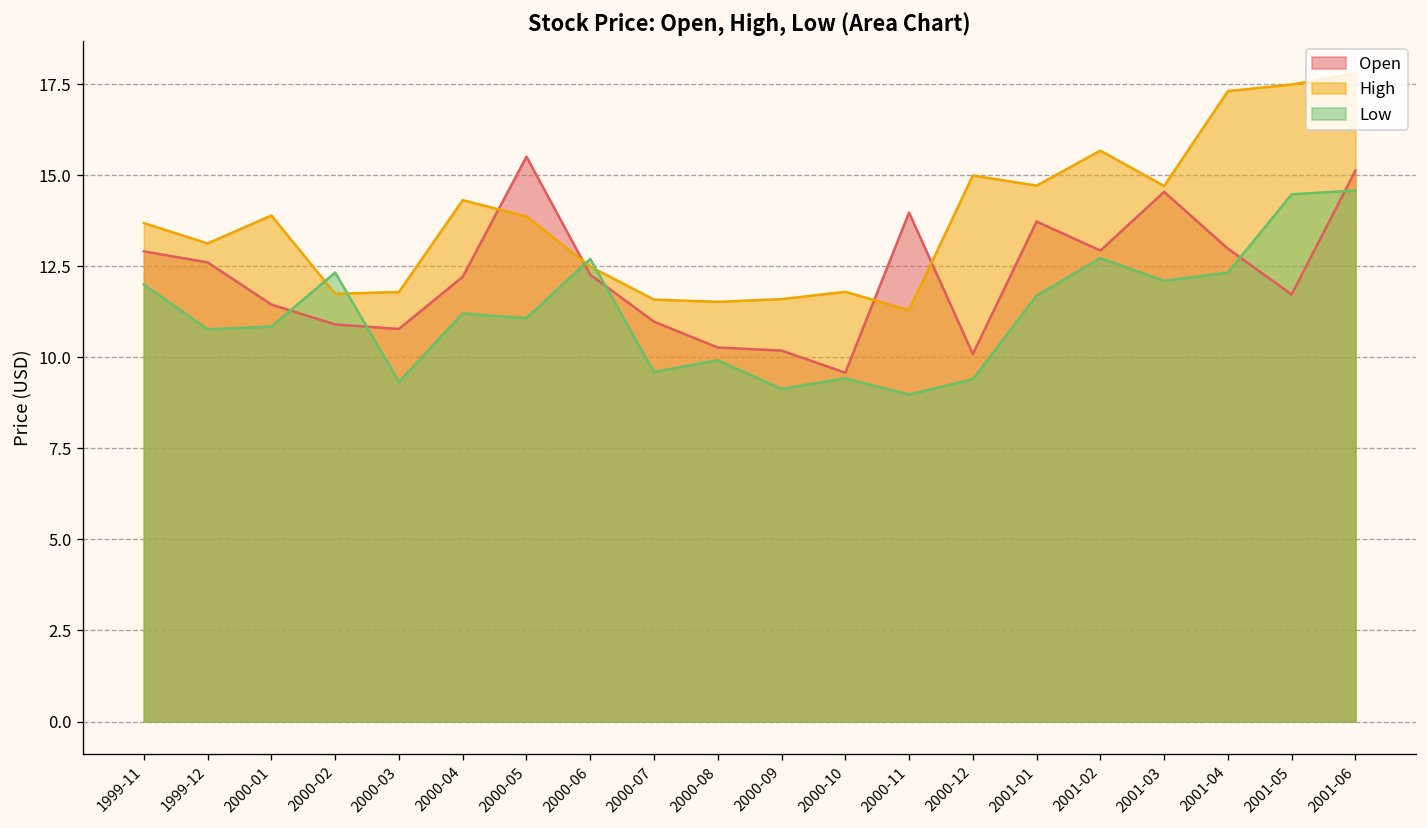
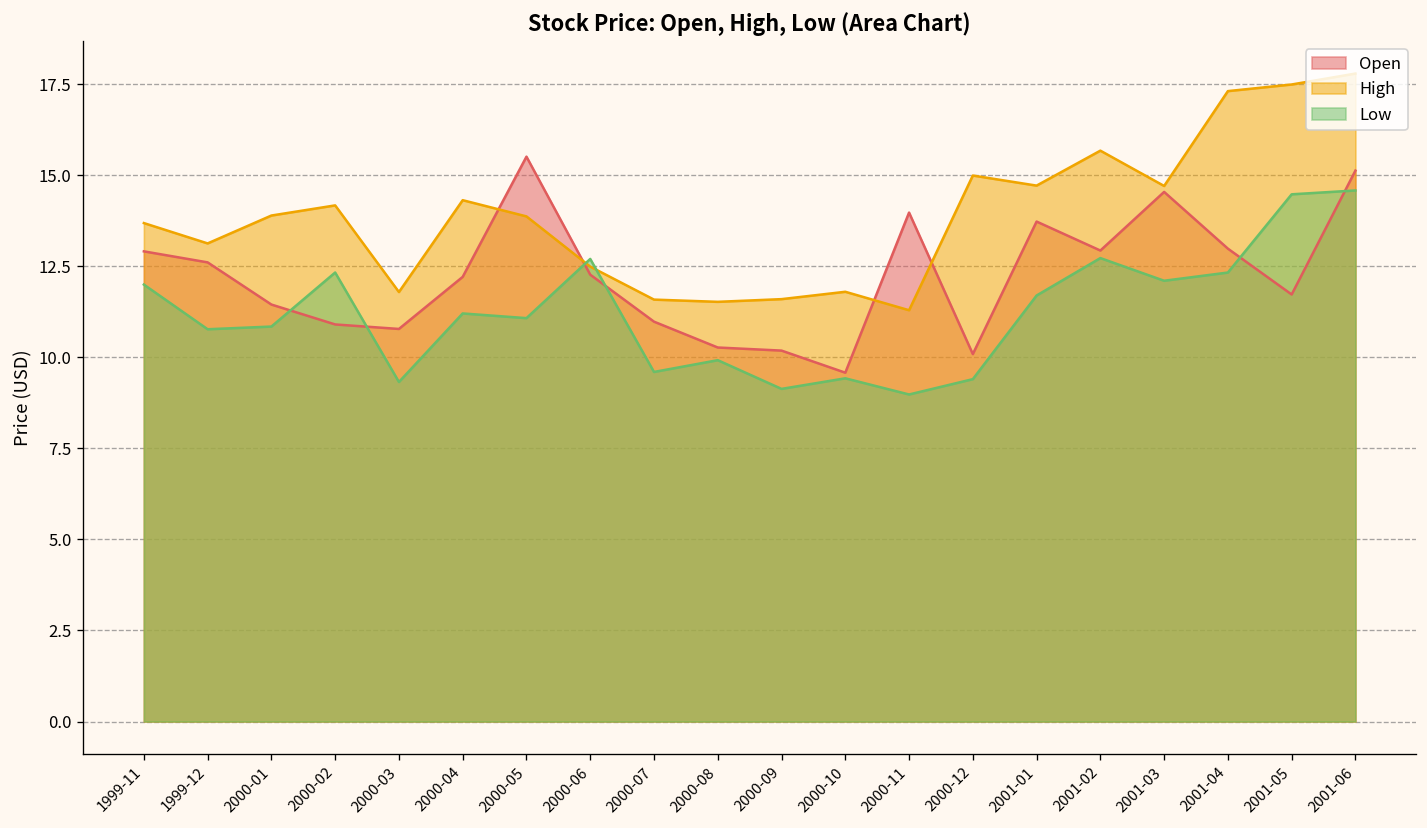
High, 2000-02: 11.7 -> 14.2
